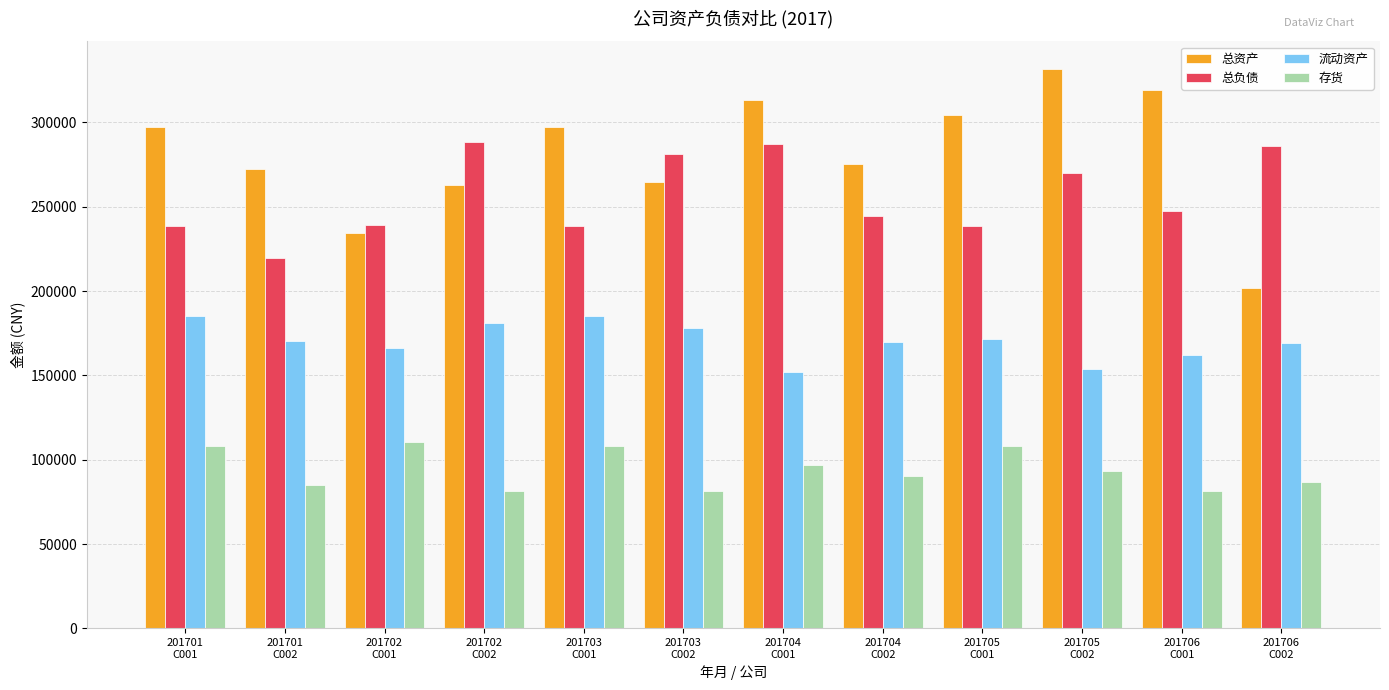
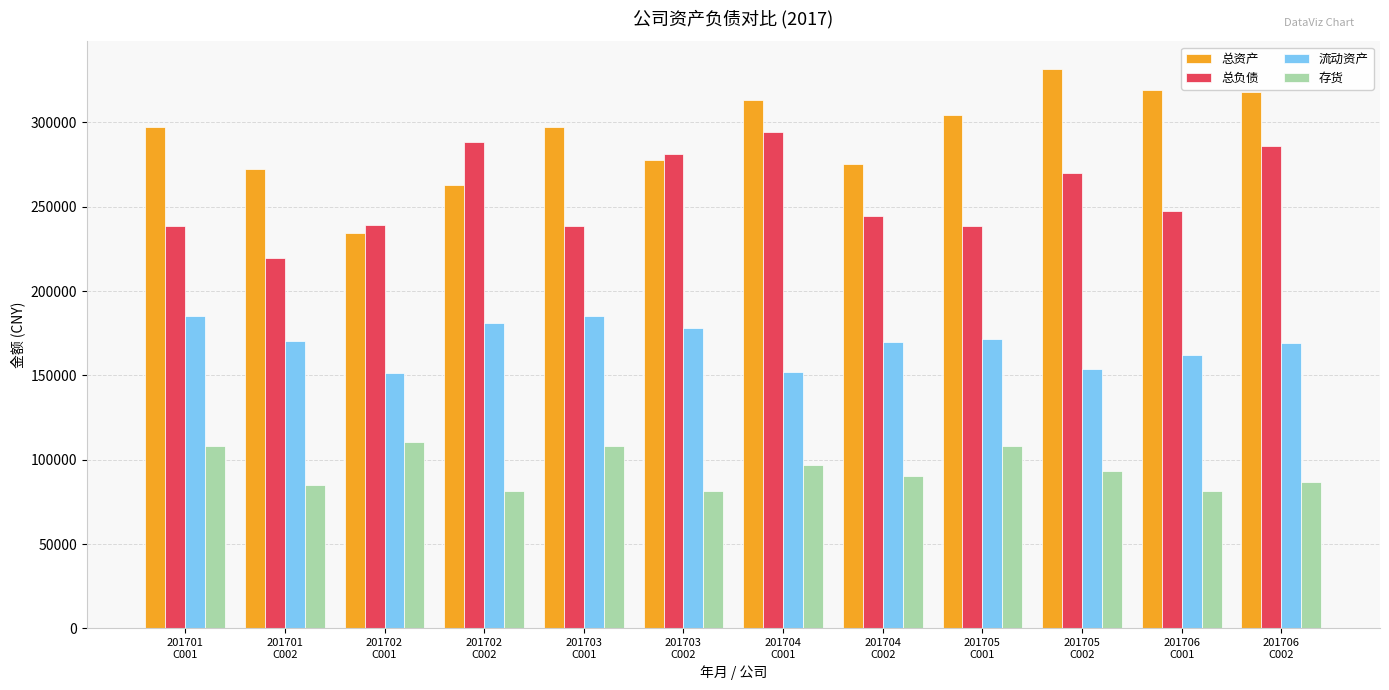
流动资产, 201702 C001: 166000 -> 152000
总资产, 201703 C002: 265000 -> 278000
总负债, 201704 C001: 287000 -> 294000
总资产, 201706 C002: 202000 -> 318000
